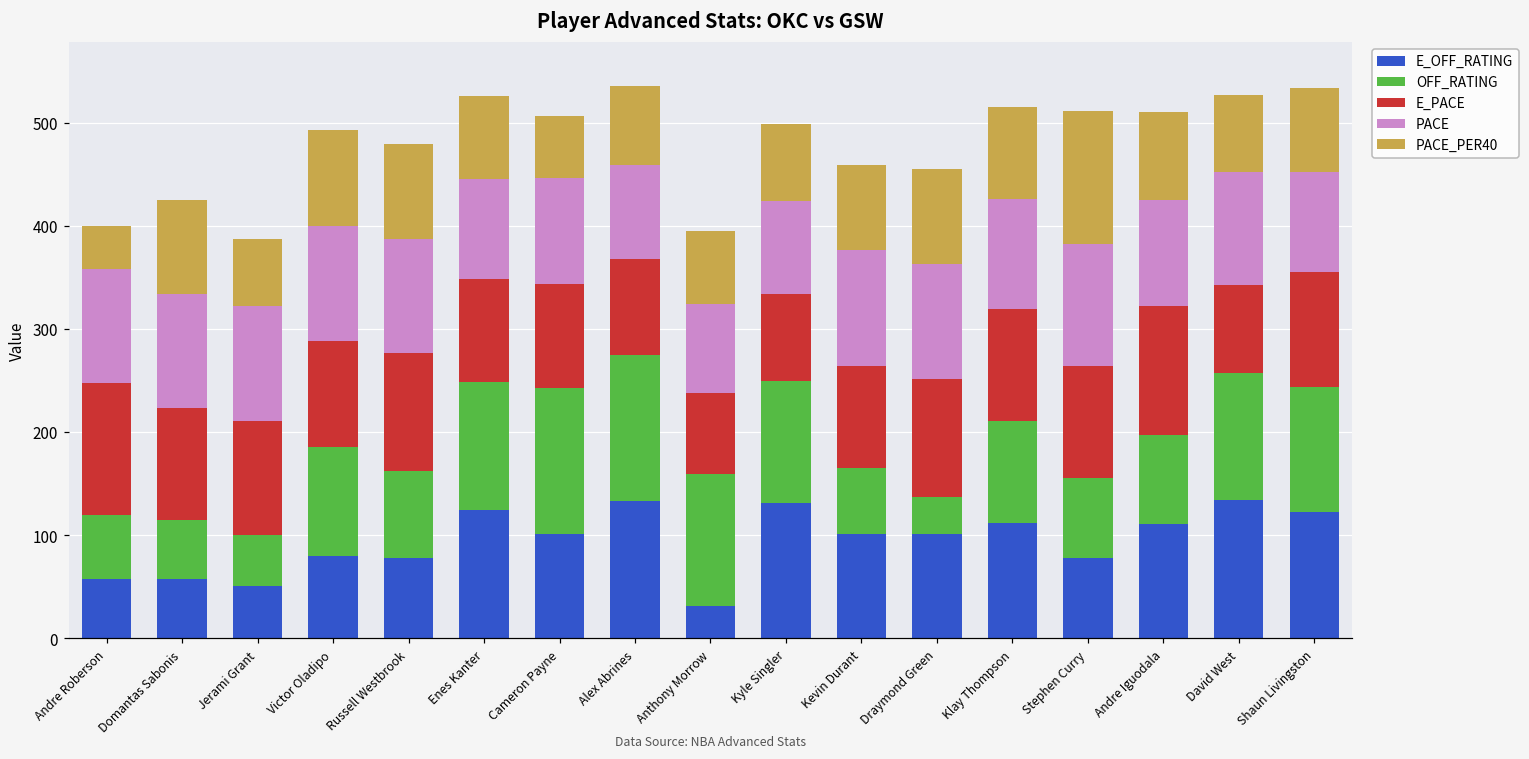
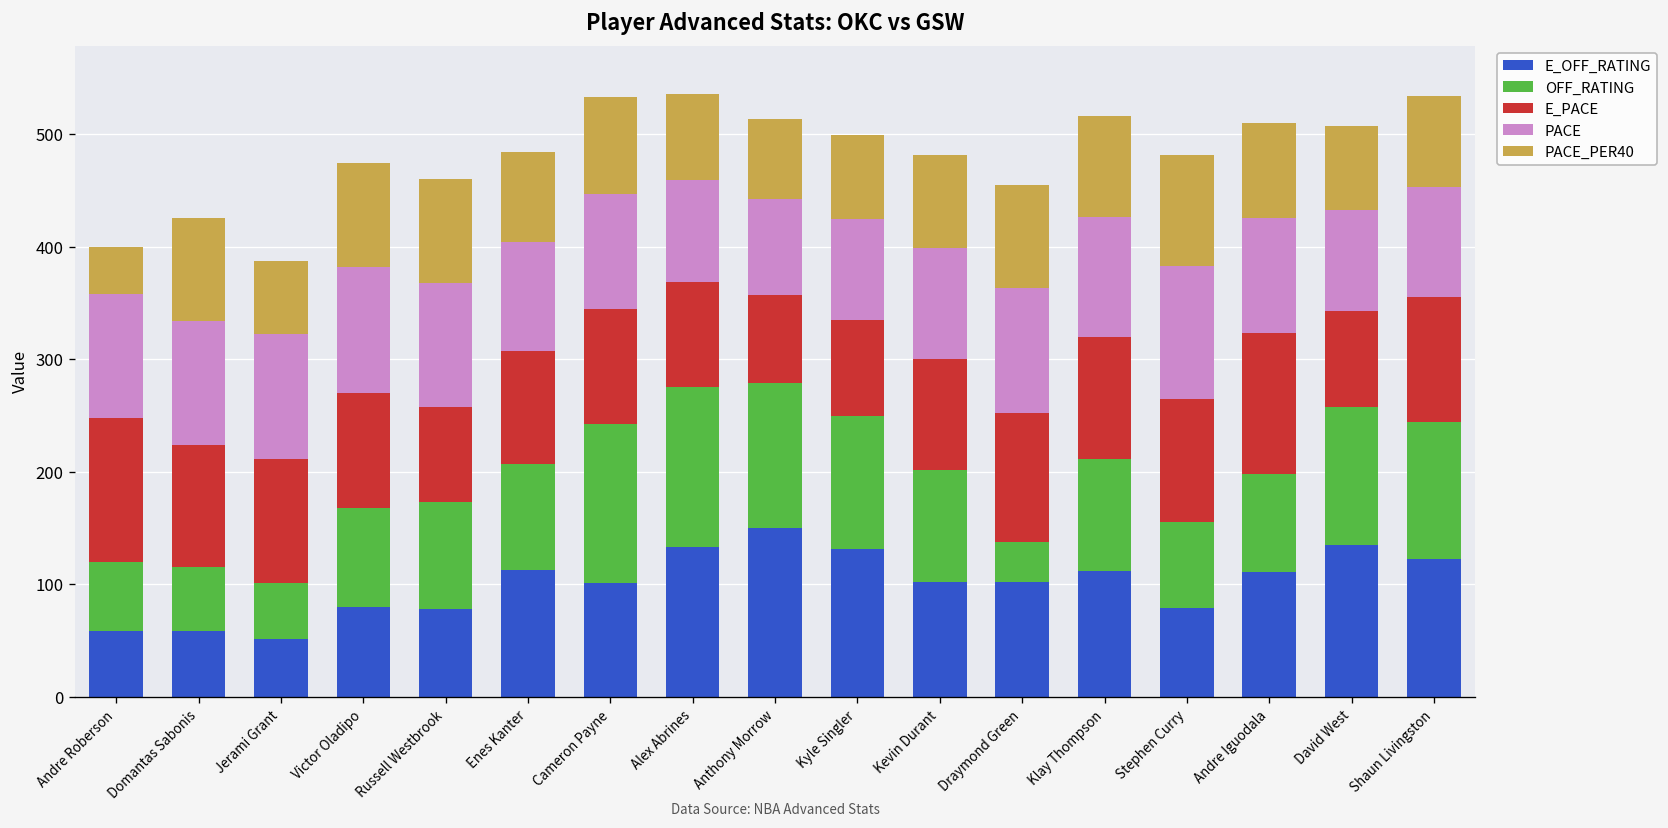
OFF_RATING, Victor Oladipo: 110 -> 90
OFF_RATING, Russell Westbrook: 80 -> 90
E_PACE, Russell Westbrook: 110 -> 80
E_OFF_RATING, Enes Kanter: 120 -> 110
OFF_RATING, Enes Kanter: 120 -> 90
PACE_PER40, Cameron Payne: 60 -> 90
E_OFF_RATING, Anthony Morrow: 30 -> 150
OFF_RATING, Kevin Durant: 60 -> 100
PACE, Kevin Durant: 110 -> 100
PACE_PER40, Stephen Curry: 130 -> 100
PACE, David West: 110 -> 90
